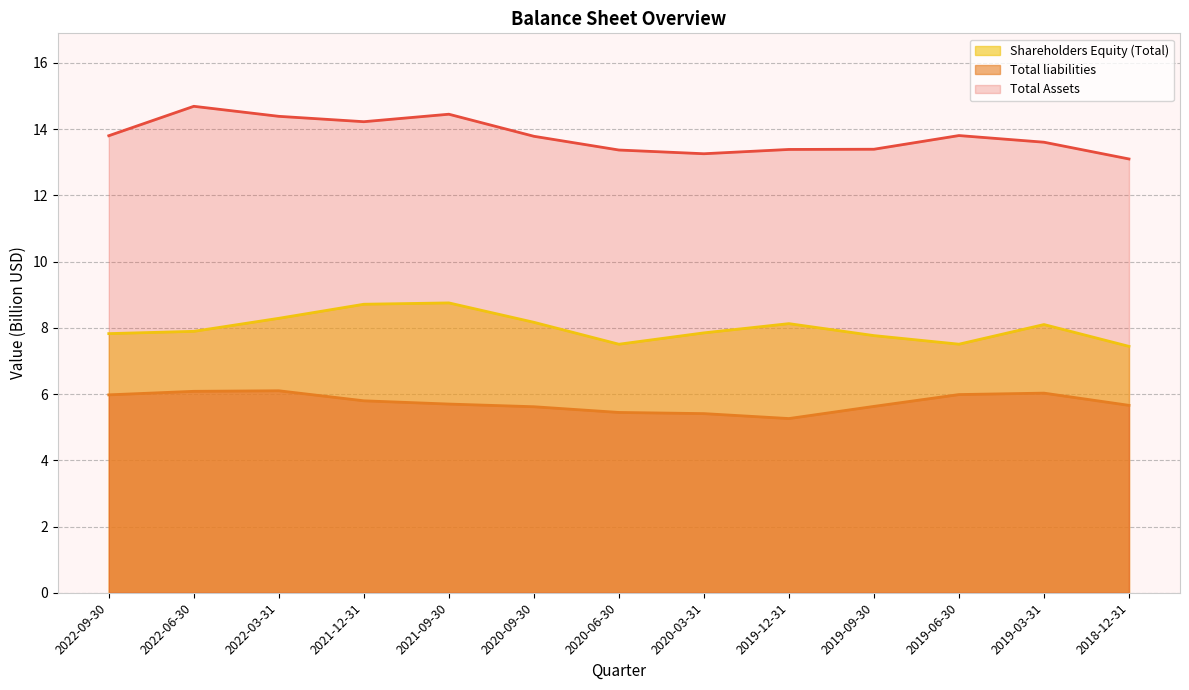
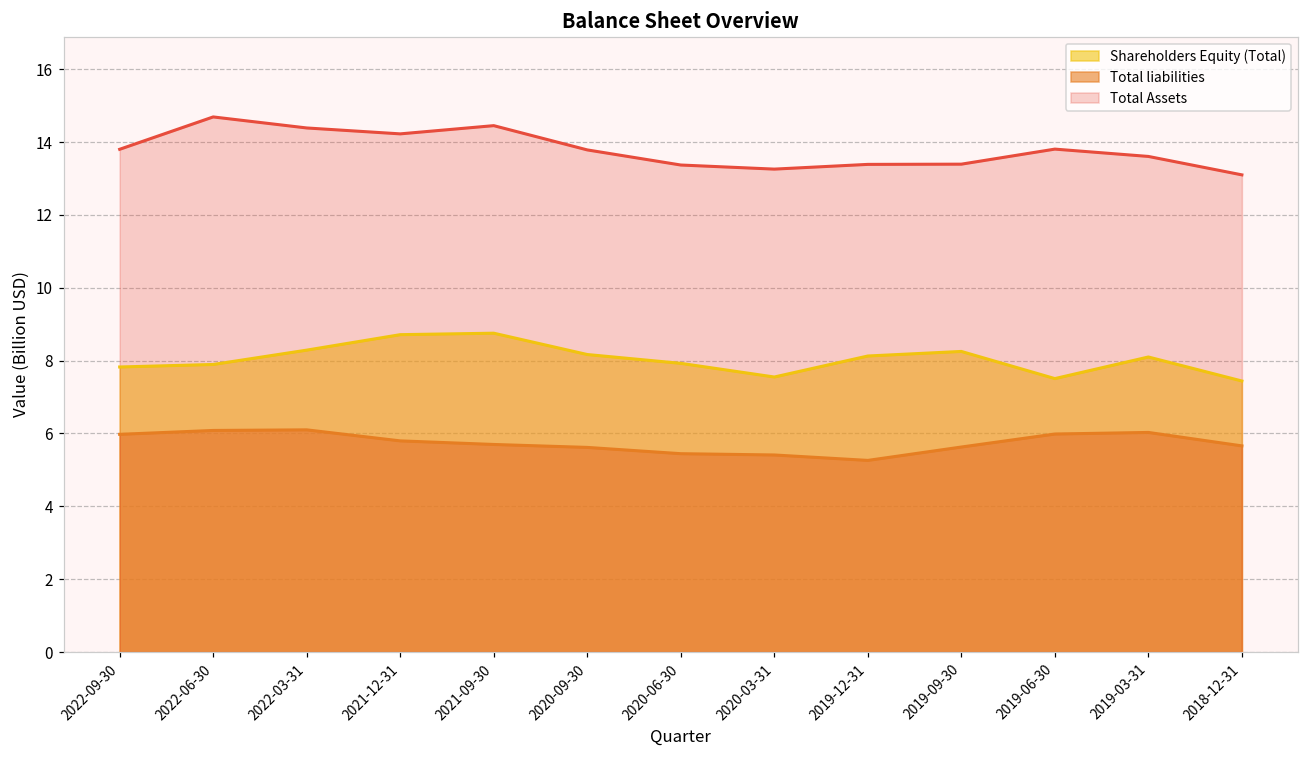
Shareholders Equity (Total), 2020-06-30: 7.5 -> 7.9
Shareholders Equity (Total), 2020-03-31: 7.8 -> 7.5
Shareholders Equity (Total), 2019-09-30: 7.8 -> 8.3
